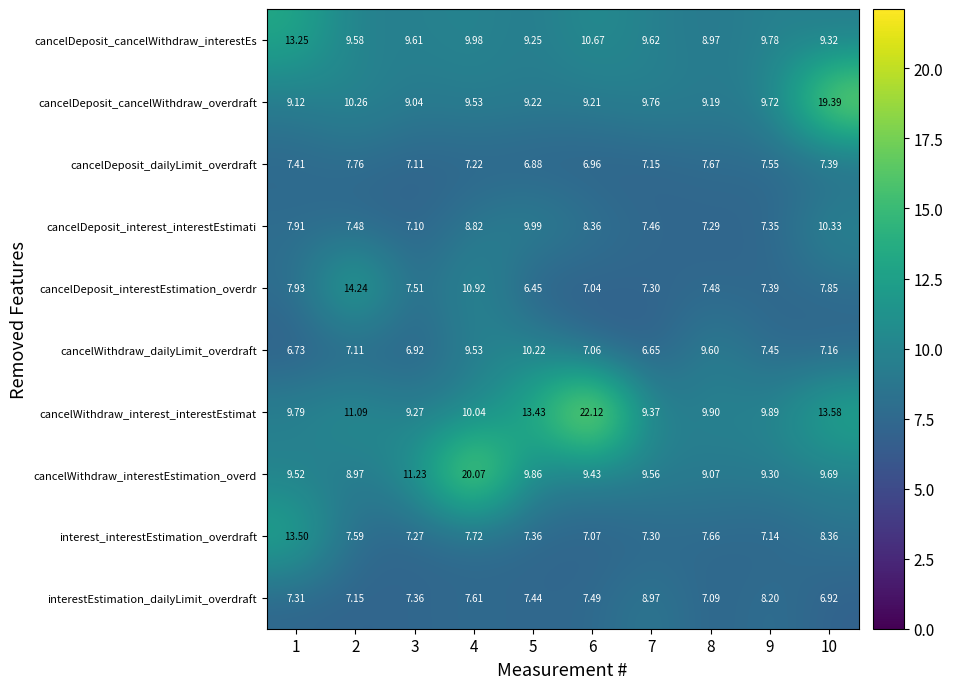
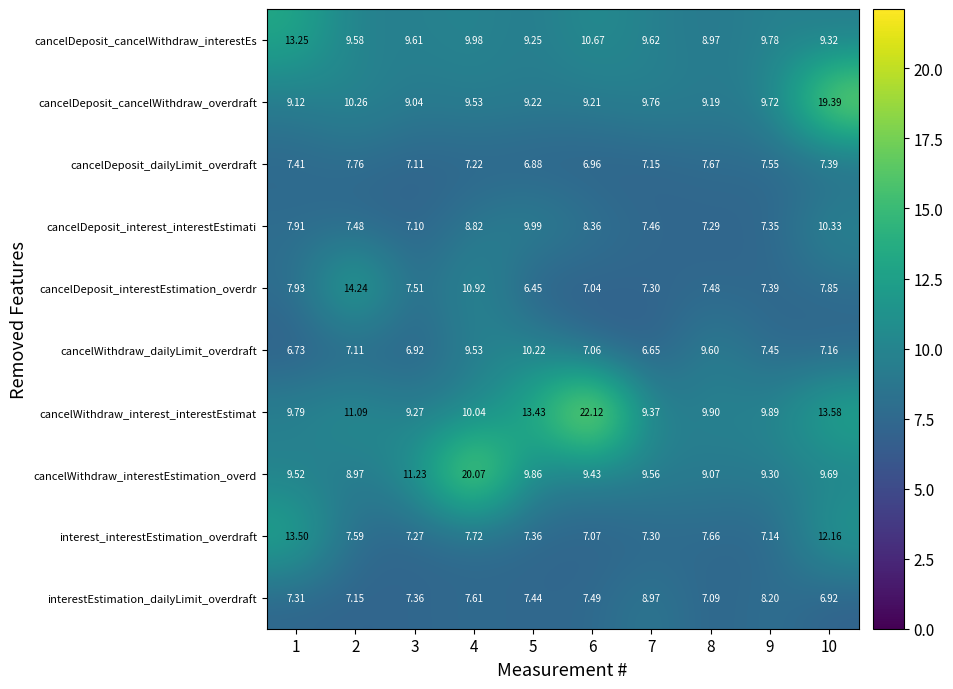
interest_interestEstimation_overdraft, 10: 8.36 -> 12.16
